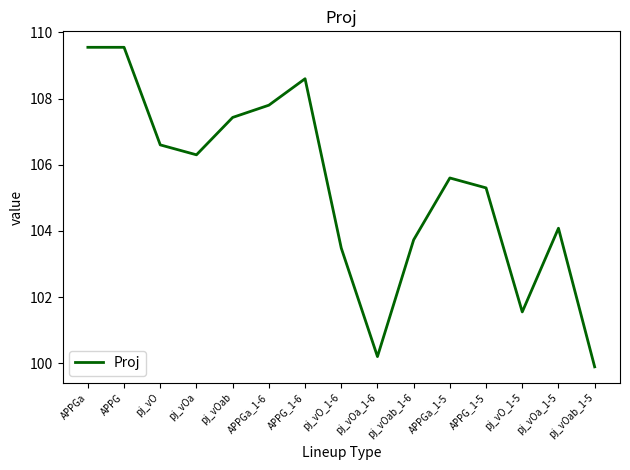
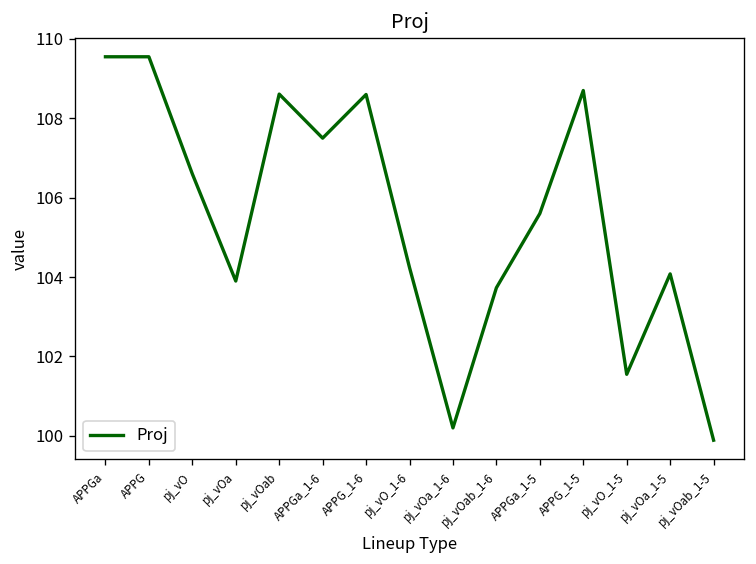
pj_vOa: 106.3 -> 103.9
pj_vOab: 107.4 -> 108.6
APPGa_1-6: 107.8 -> 107.5
pj_vO_1-6: 103.5 -> 104.2
APPG_1-5: 105.3 -> 108.7
